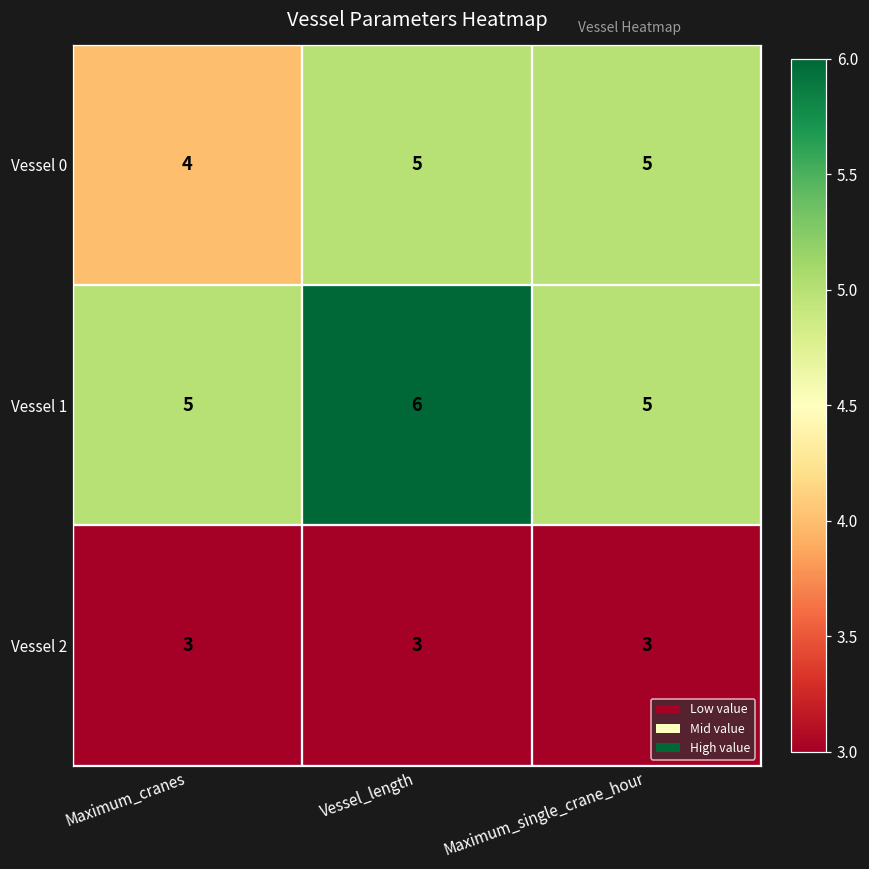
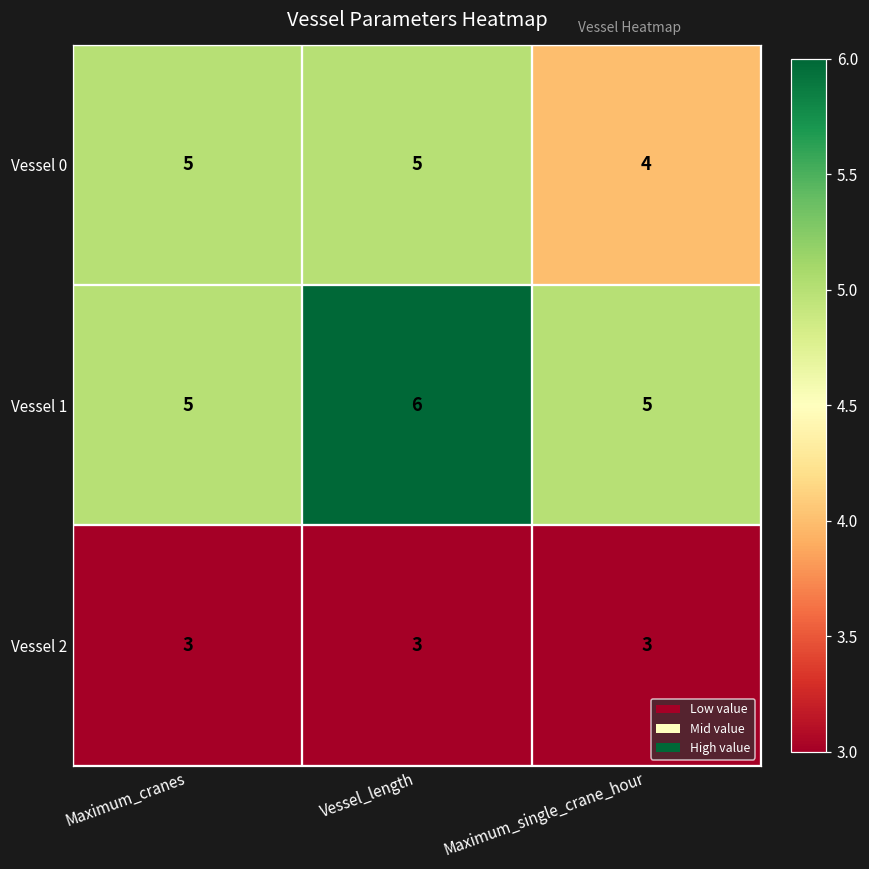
Vessel 0, Maximum_cranes: 4 -> 5
Vessel 0, Maximum_single_crane_hour: 5 -> 4
